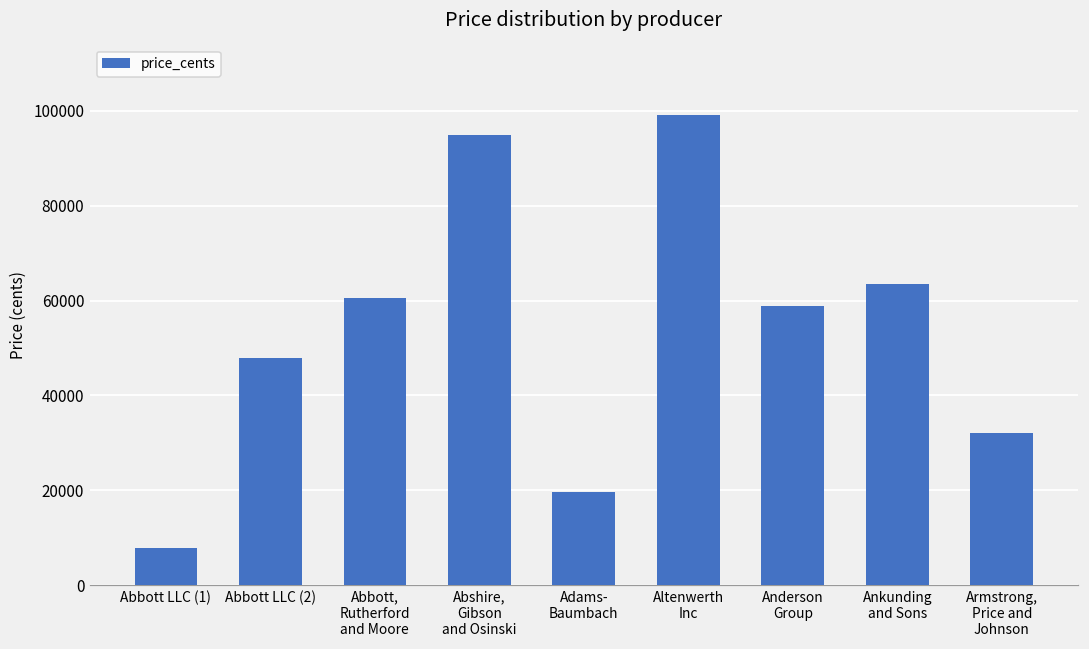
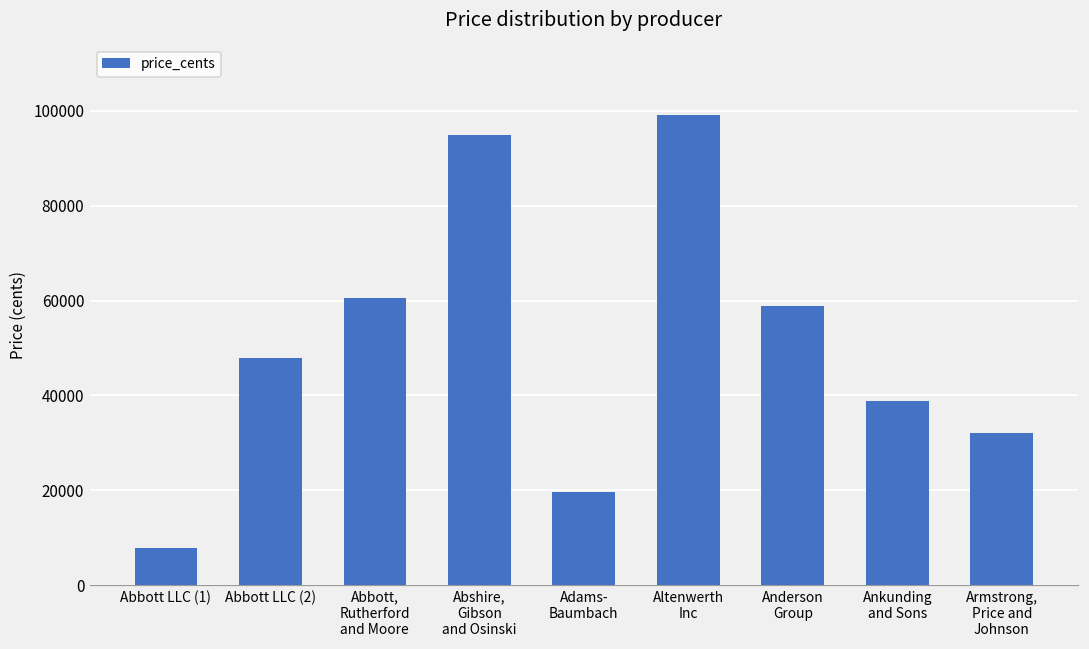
Ankunding and Sons: 64000 -> 39000
